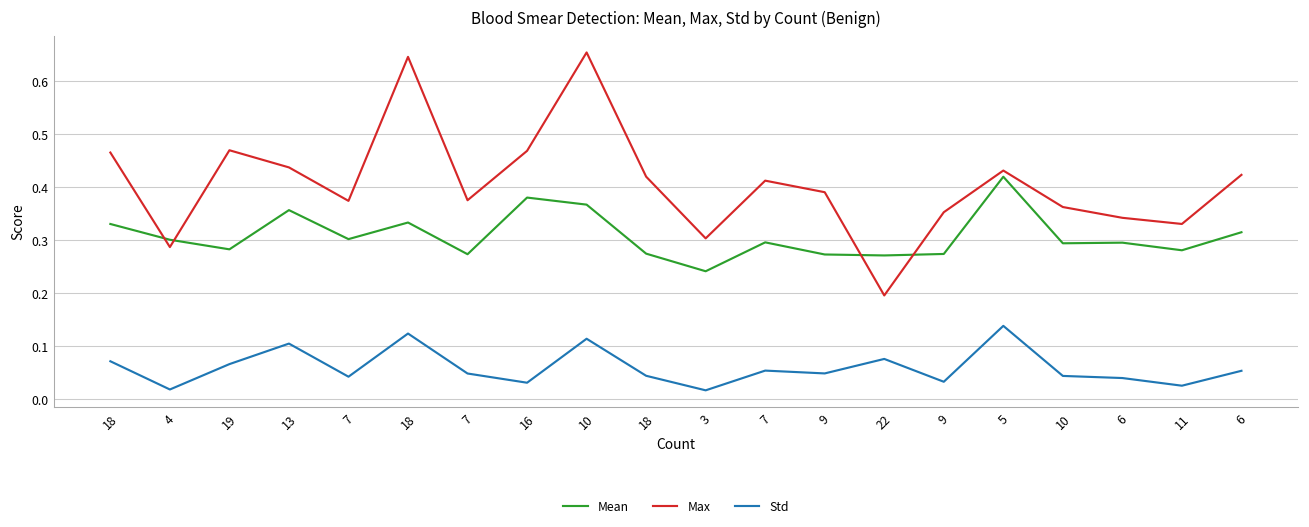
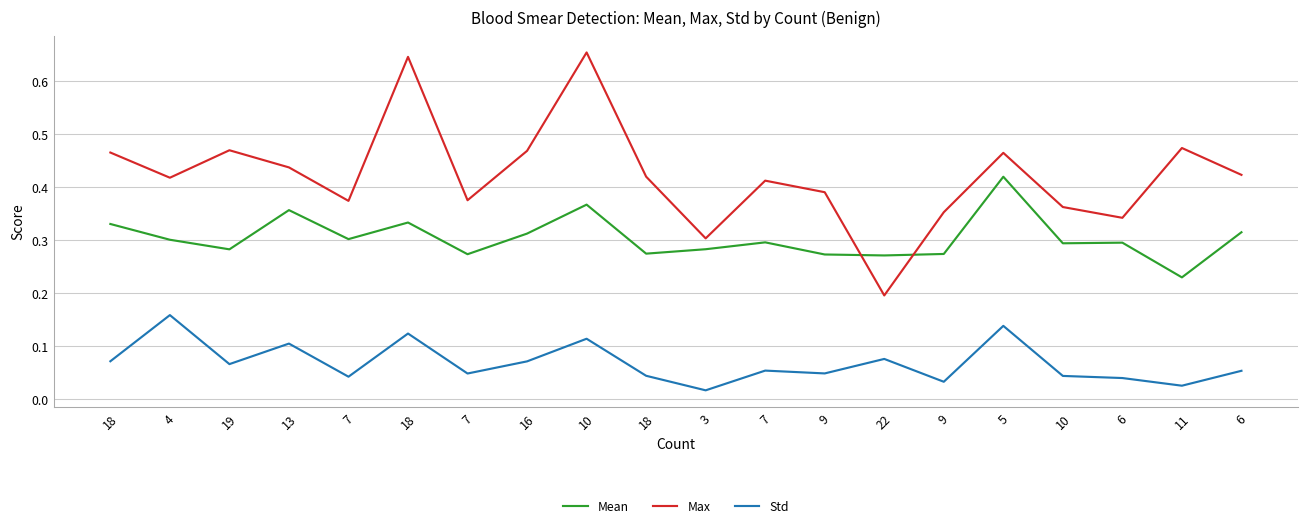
Max, 4: 0.29 -> 0.42
Std, 4: 0.02 -> 0.16
Mean, 16: 0.38 -> 0.31
Std, 16: 0.03 -> 0.07
Mean, 3: 0.24 -> 0.28
Max, 5: 0.43 -> 0.47
Mean, 11: 0.28 -> 0.23
Max, 11: 0.33 -> 0.47
